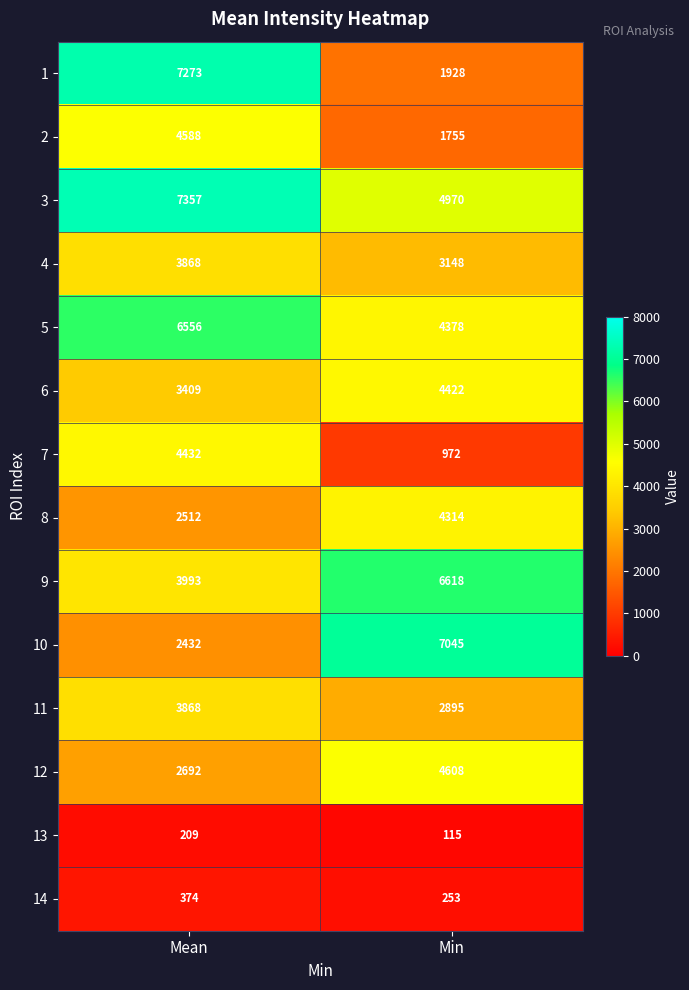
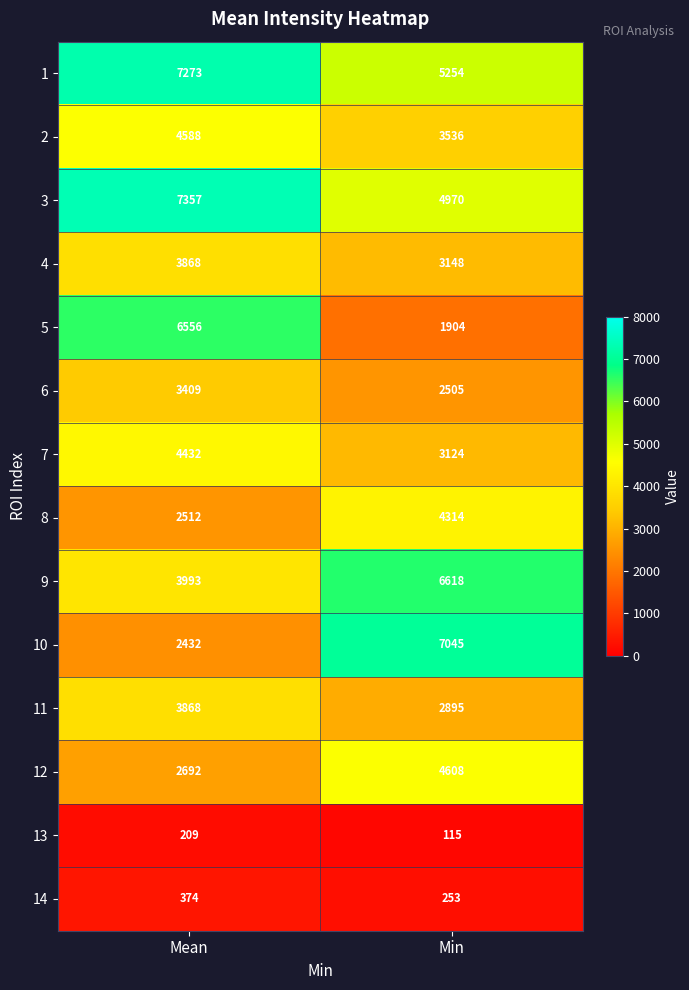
1, Min: 1928 -> 5254
2, Min: 1755 -> 3536
5, Min: 4378 -> 1904
6, Min: 4422 -> 2505
7, Min: 972 -> 3124
